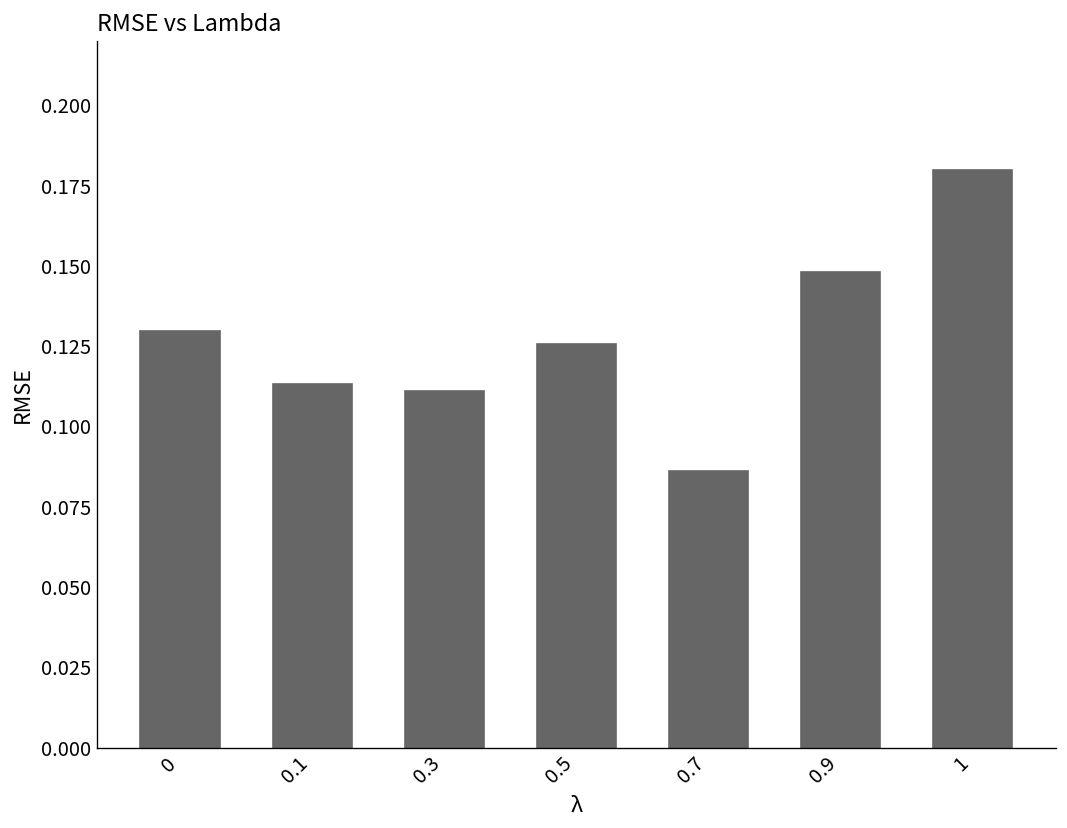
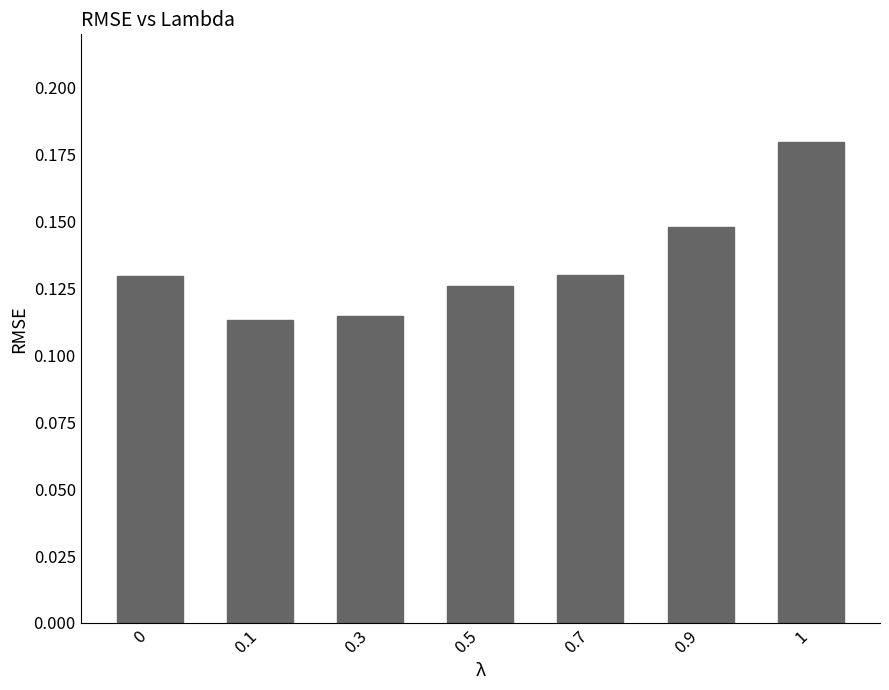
0.3: 0.111 -> 0.115
0.7: 0.086 -> 0.130
